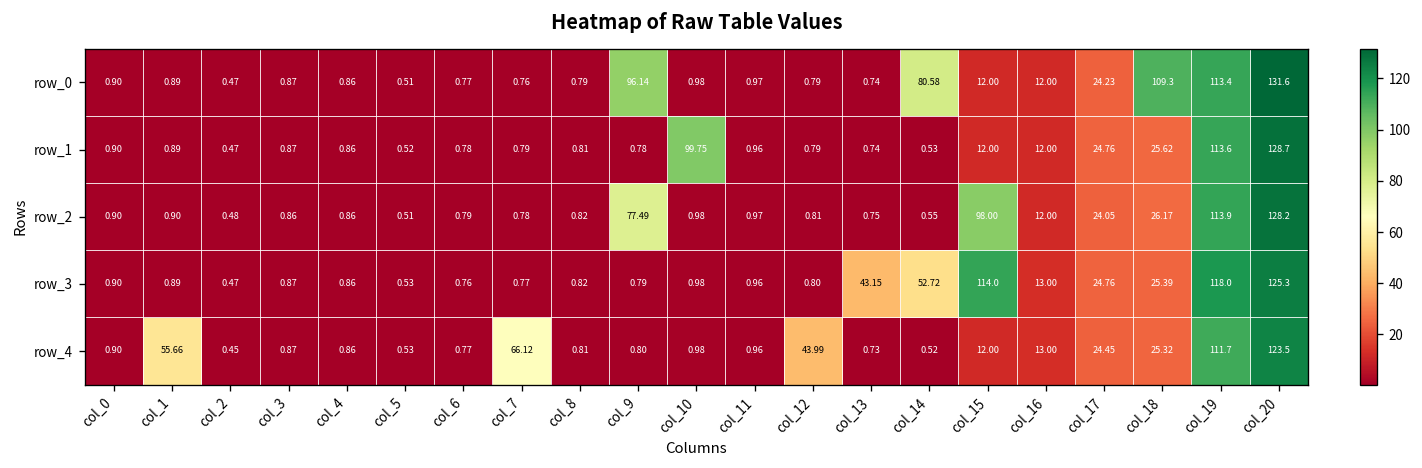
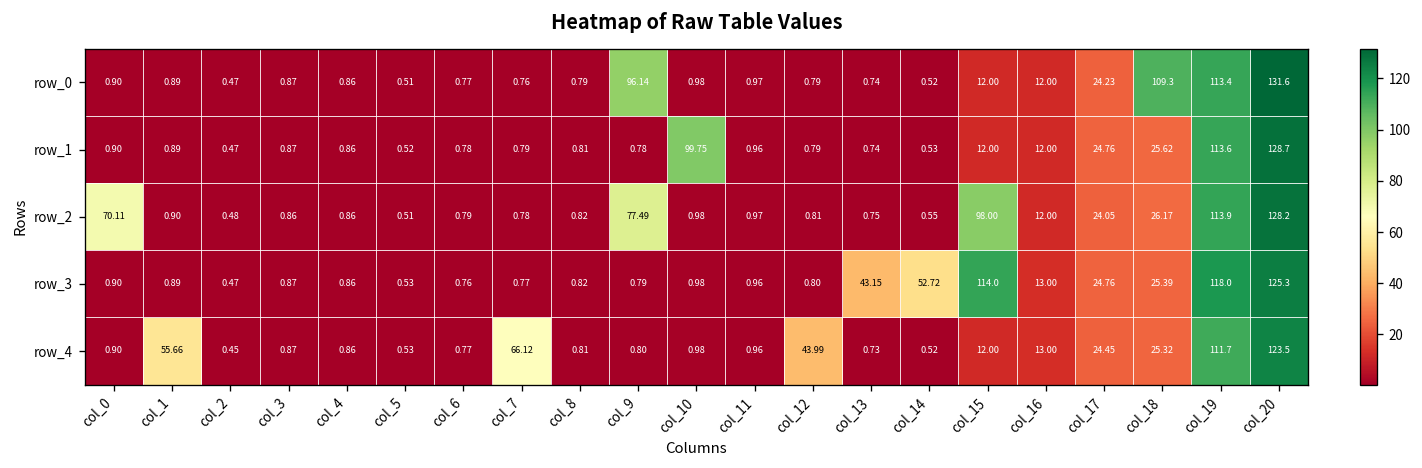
row_0, col_14: 80.58 -> 0.52
row_2, col_0: 0.90 -> 70.11
